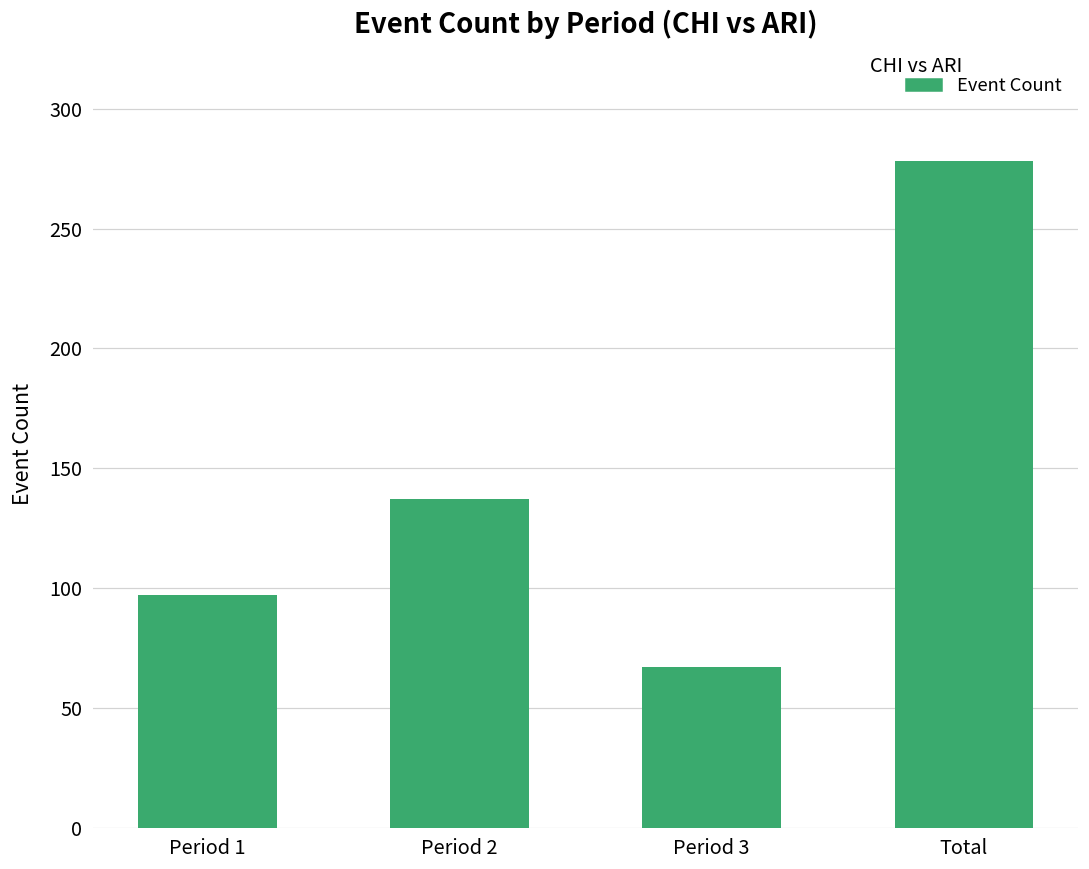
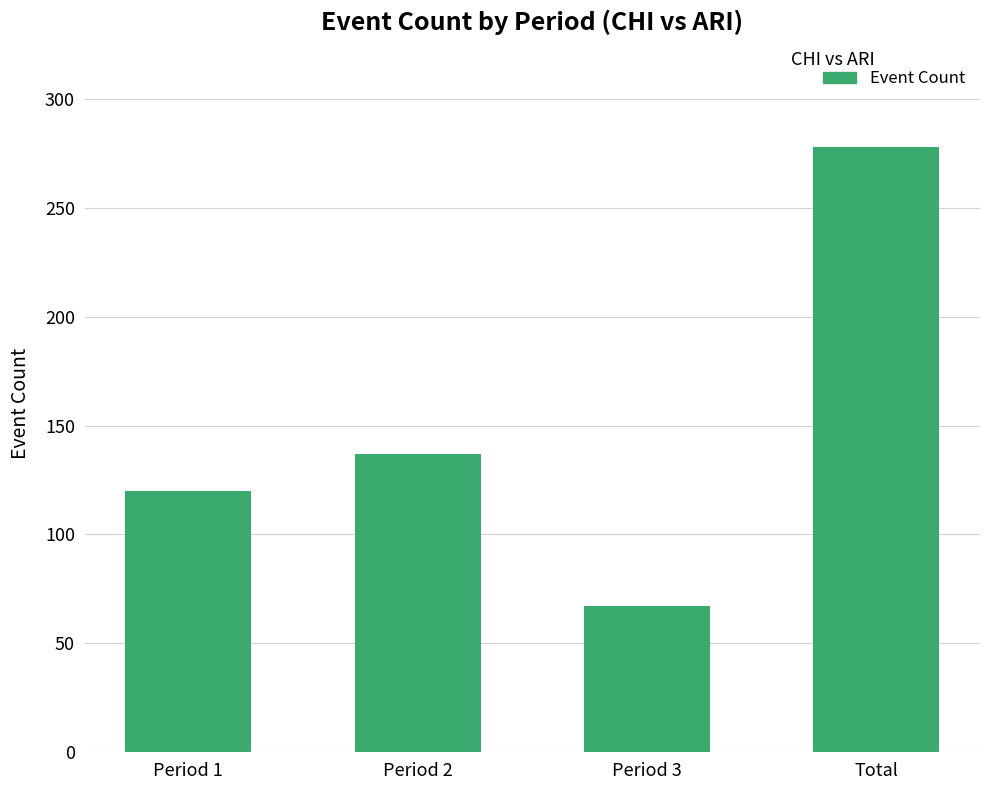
Period 1: 97 -> 120
